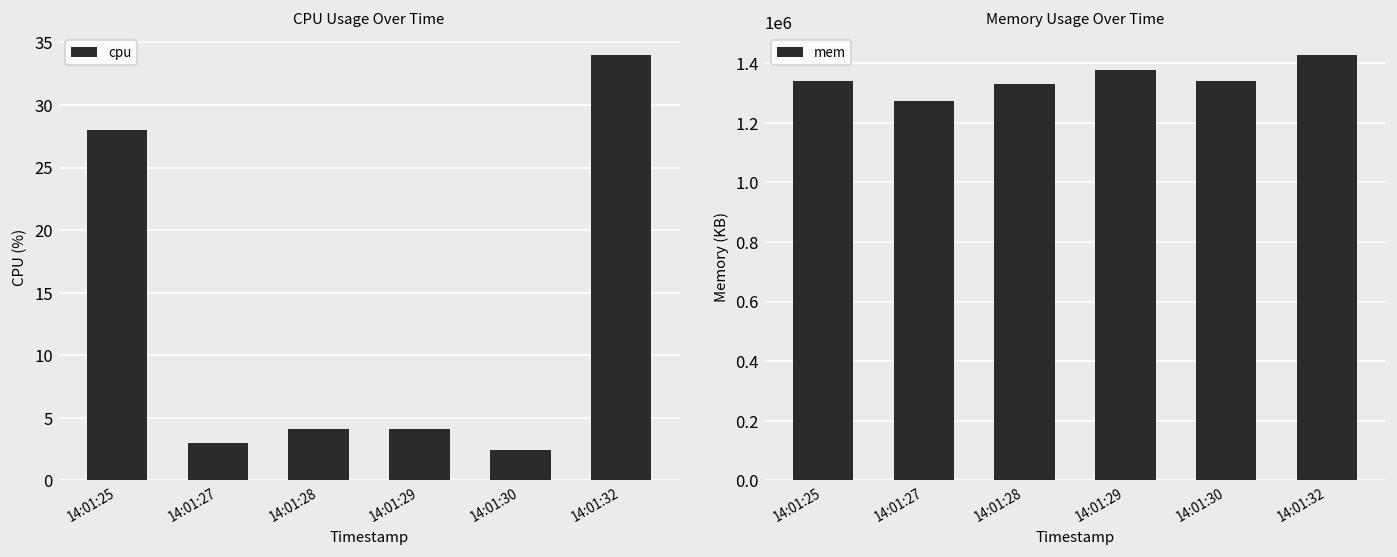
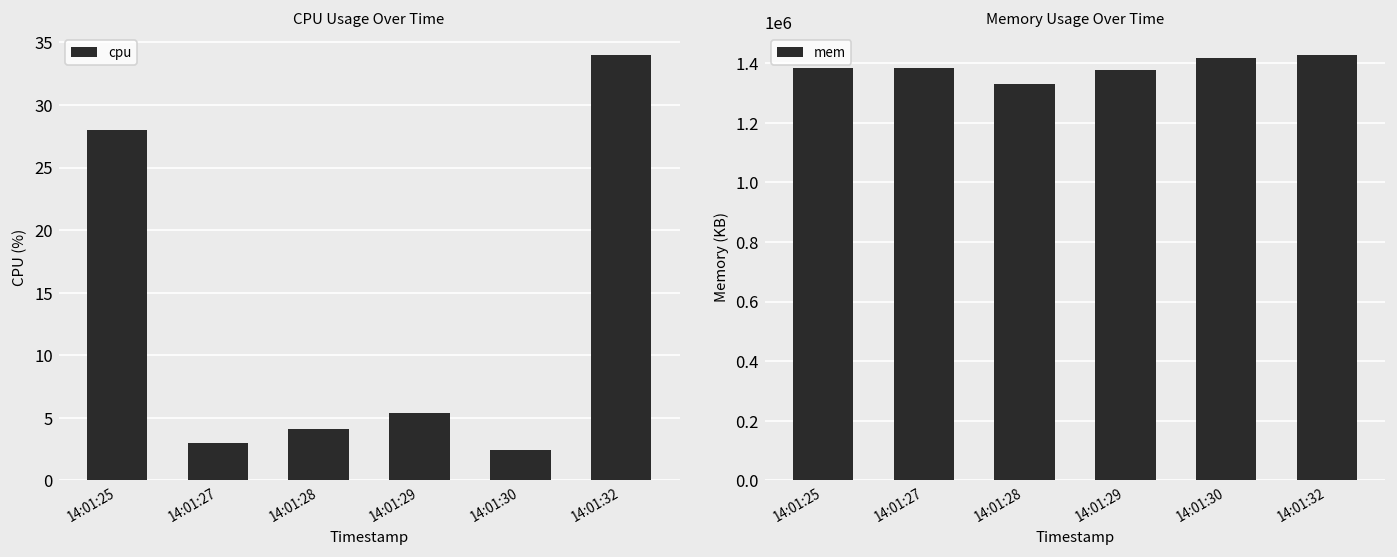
CPU Usage Over Time, 14:01:29: 4.1 -> 5.4
Memory Usage Over Time, 14:01:25: 1340000 -> 1390000
Memory Usage Over Time, 14:01:27: 1270000 -> 1380000
Memory Usage Over Time, 14:01:30: 1340000 -> 1420000
